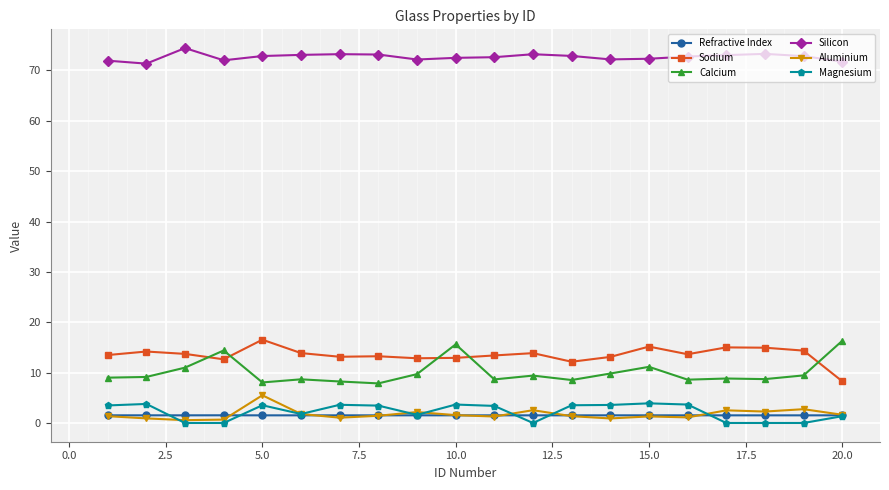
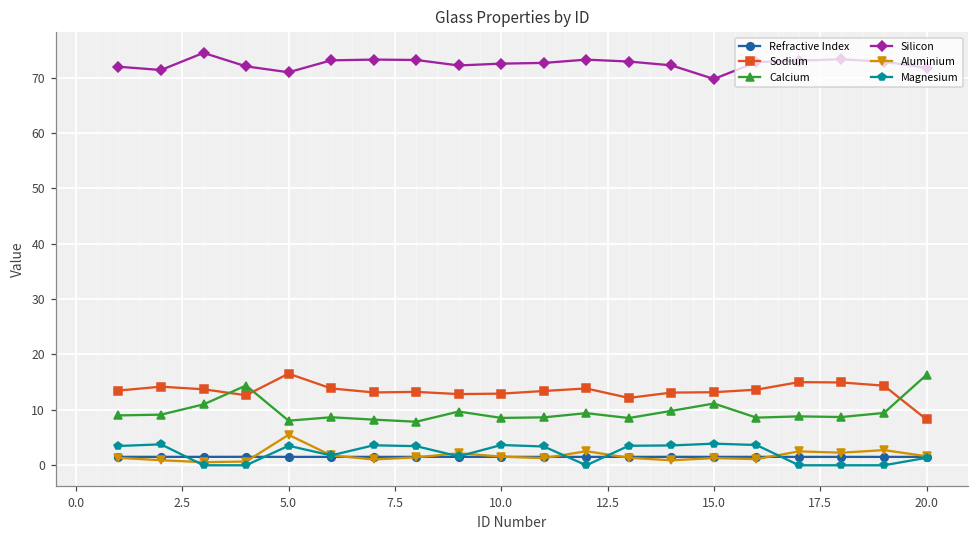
Silicon, 5.0: 73 -> 71
Calcium, 10.0: 16 -> 9
Sodium, 15.0: 15 -> 13
Silicon, 15.0: 72 -> 70
